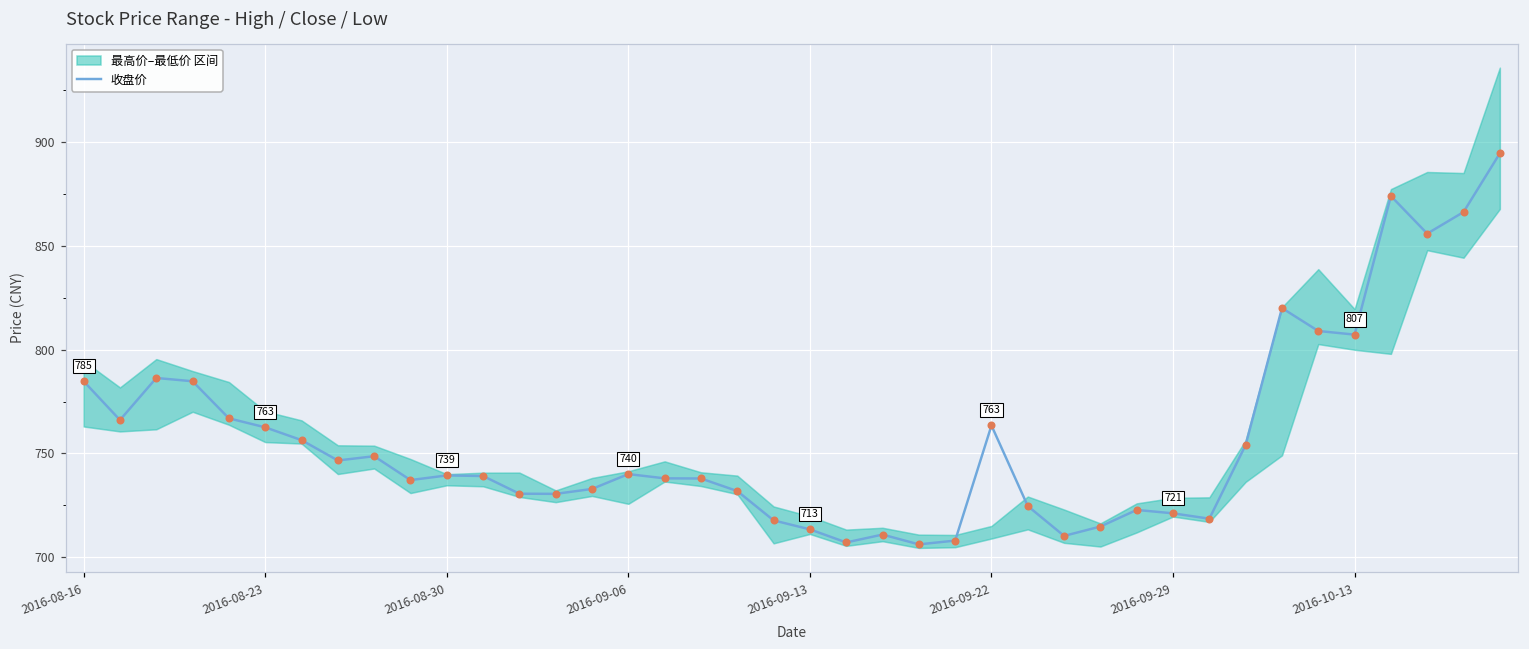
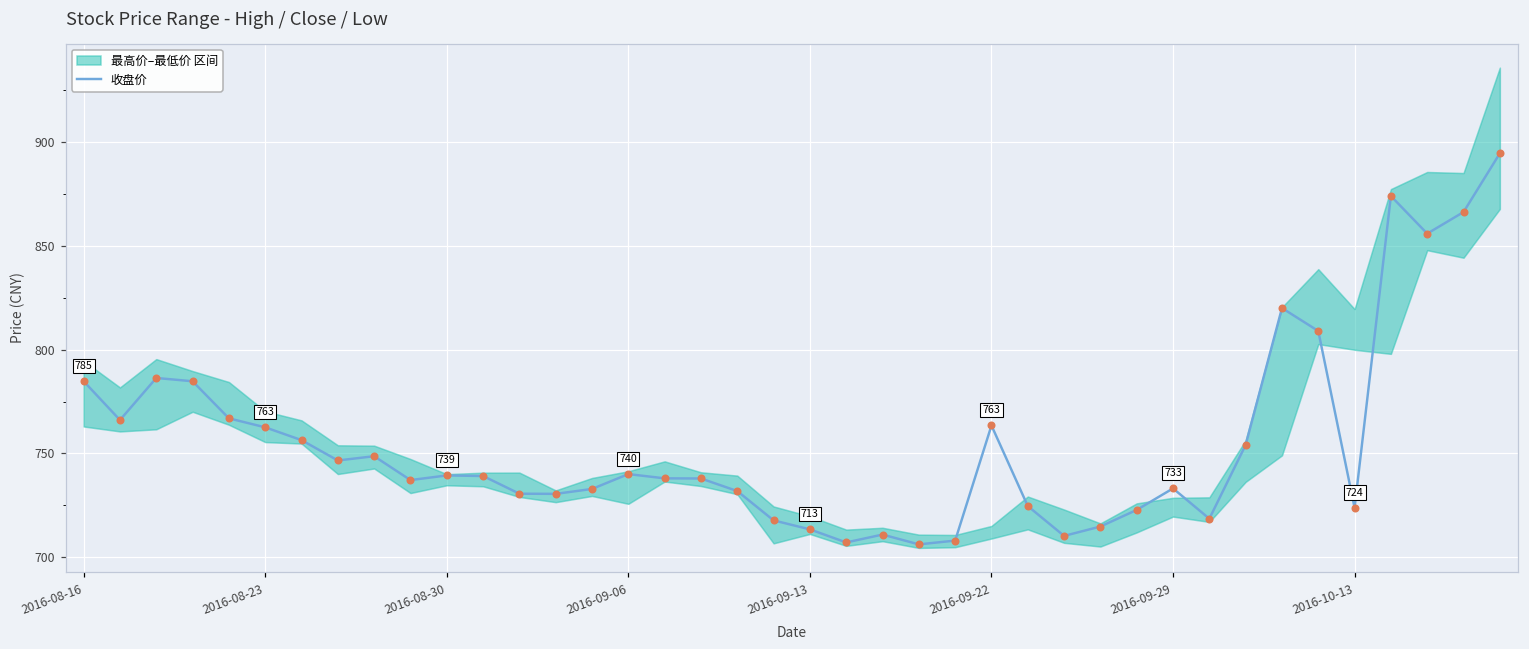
收盘价, 2016-09-29: 721 -> 733
收盘价, 2016-10-13: 807 -> 724
